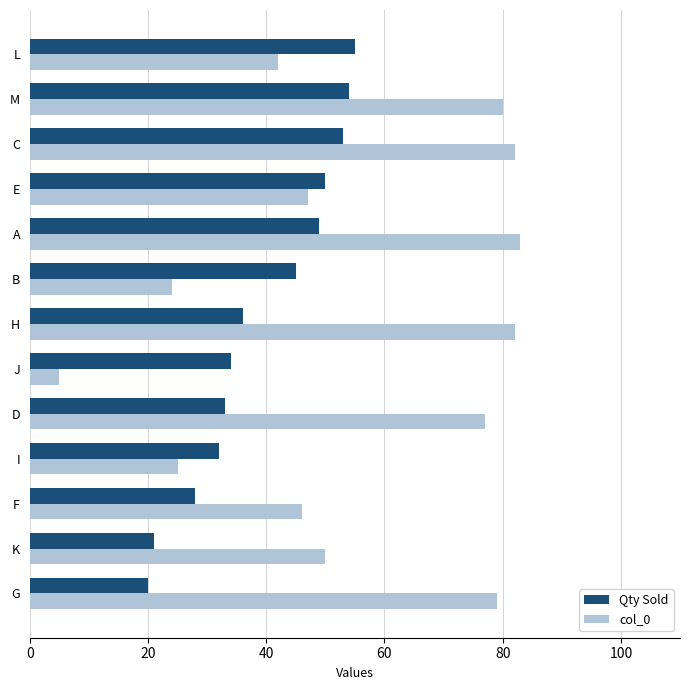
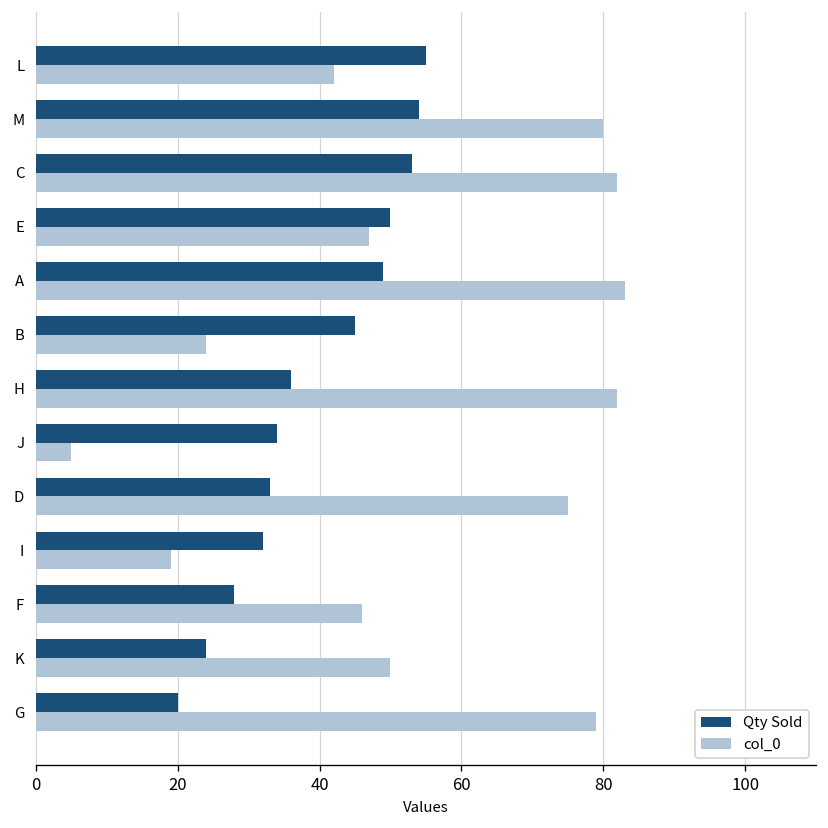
col_0, D: 77 -> 75
col_0, I: 25 -> 19
Qty Sold, K: 21 -> 24
